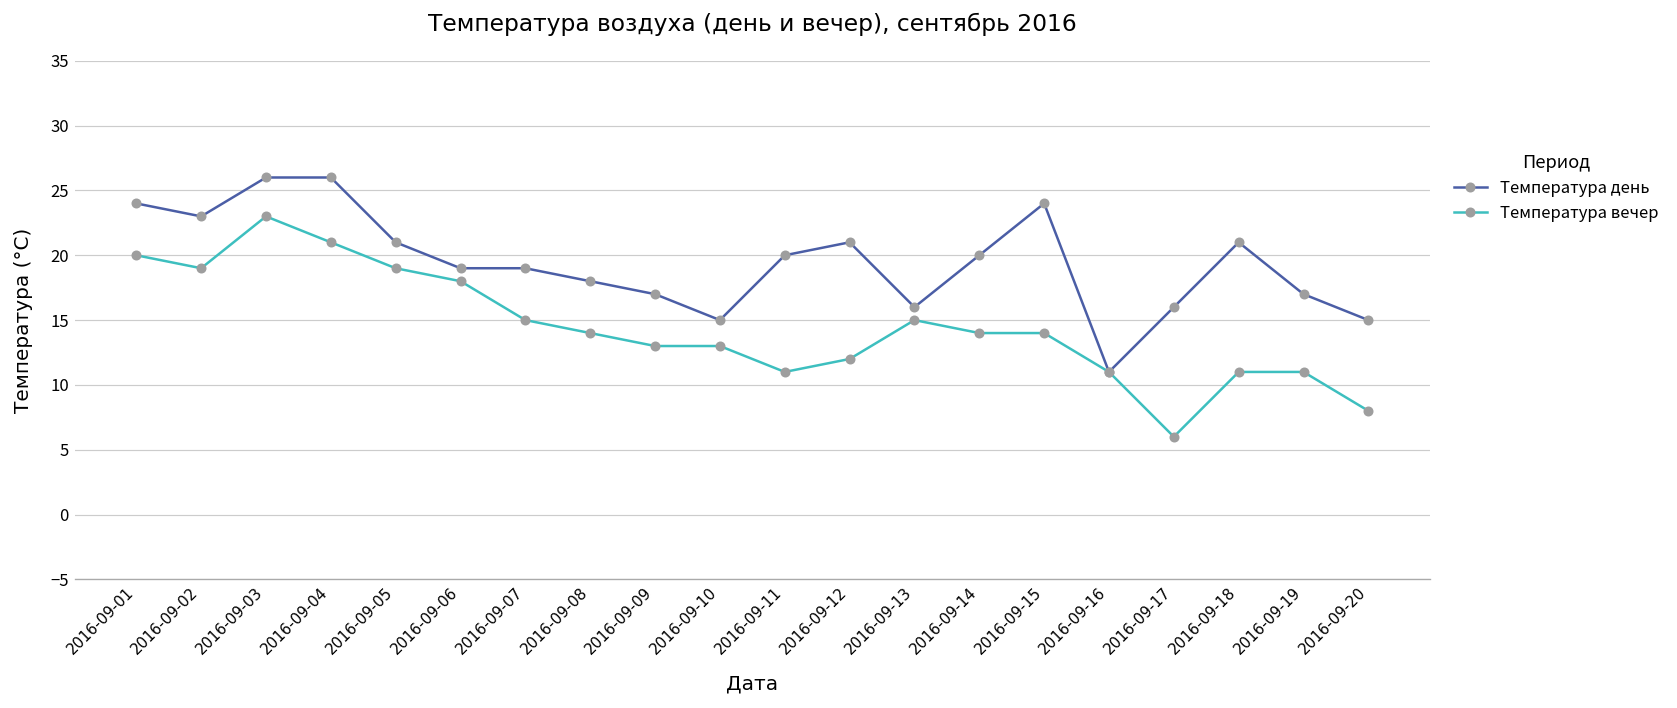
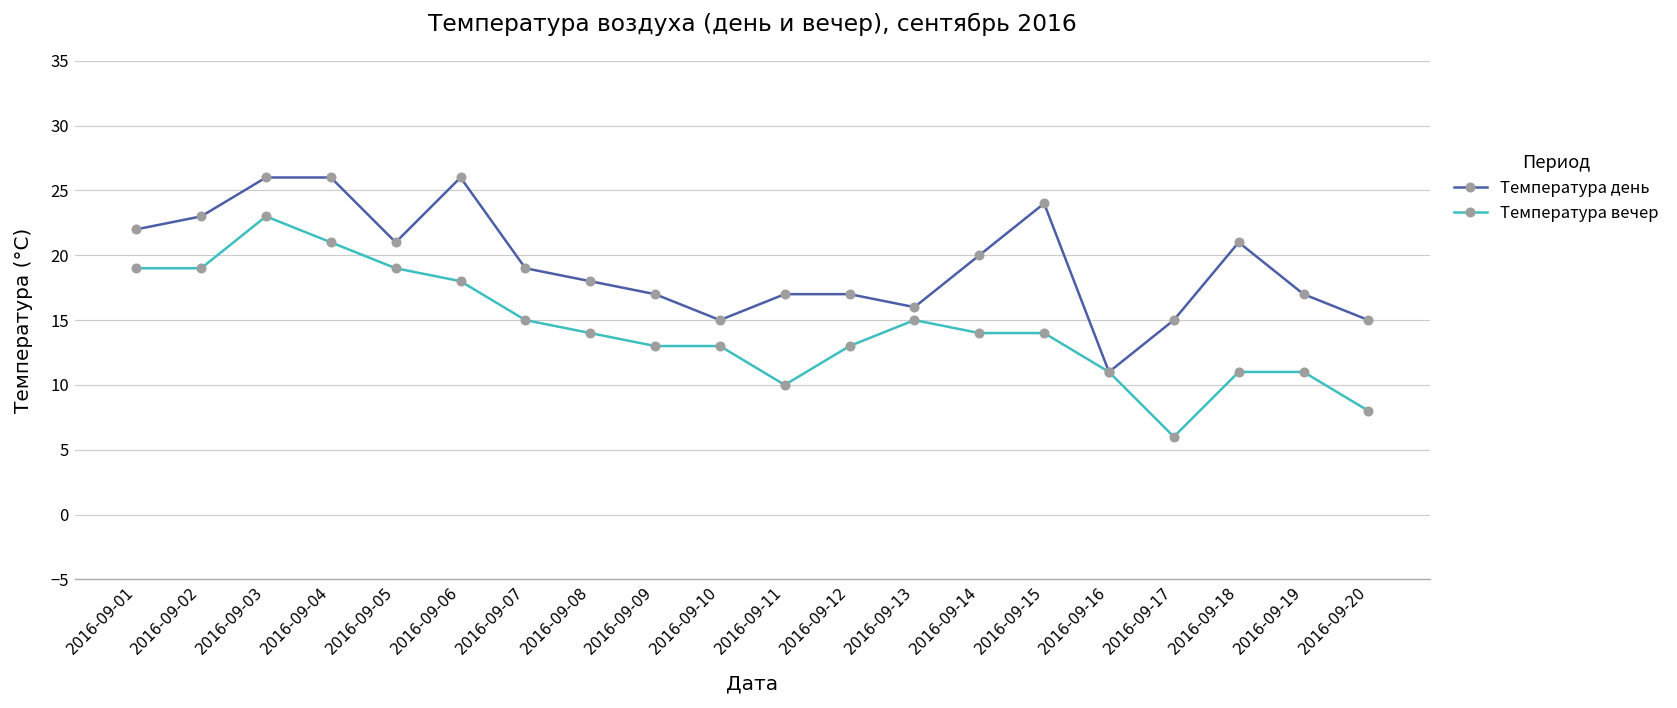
Температура день, 2016-09-01: 24 -> 22
Температура вечер, 2016-09-01: 20 -> 19
Температура день, 2016-09-06: 19 -> 26
Температура день, 2016-09-11: 20 -> 17
Температура вечер, 2016-09-11: 11 -> 10
Температура день, 2016-09-12: 21 -> 17
Температура вечер, 2016-09-12: 12 -> 13
Температура день, 2016-09-17: 16 -> 15
